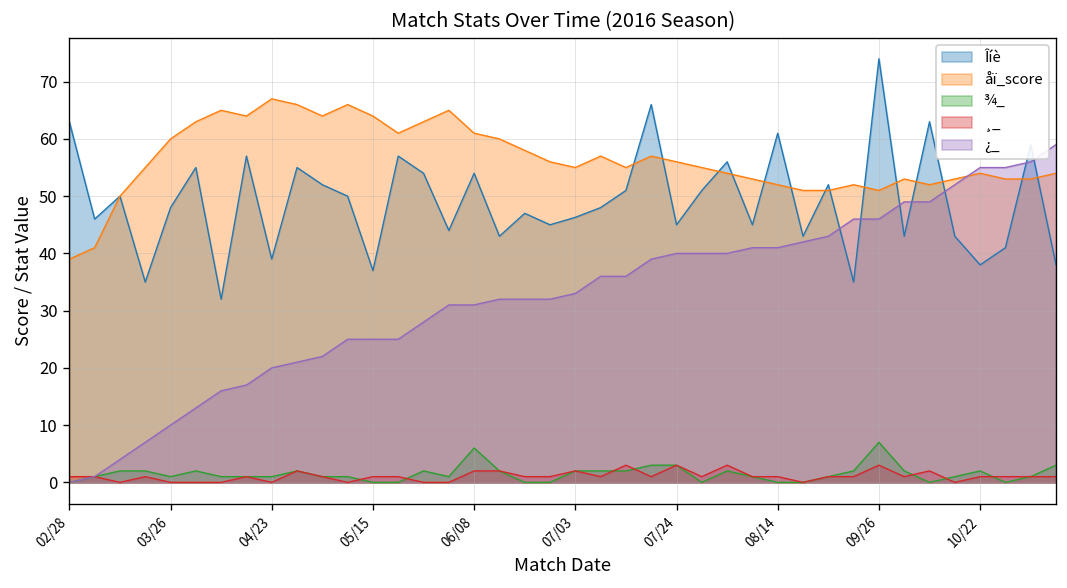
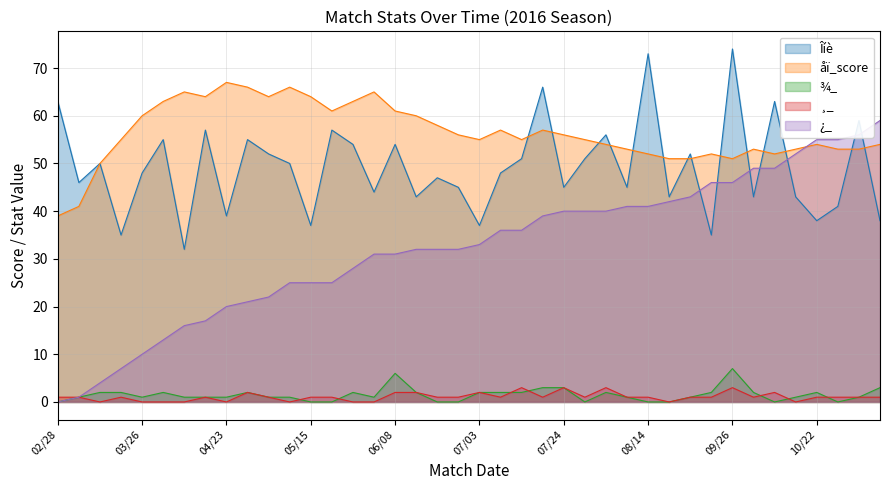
Îíè, 07/03: 46 -> 37
Îíè, 08/14: 61 -> 73
